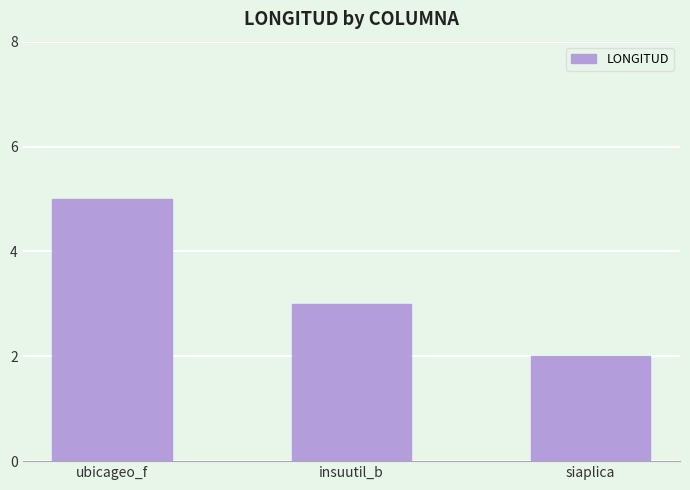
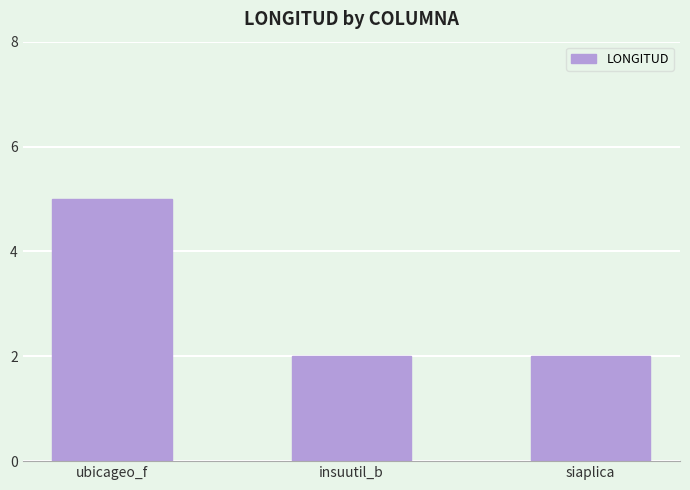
insuutil_b: 3 -> 2
